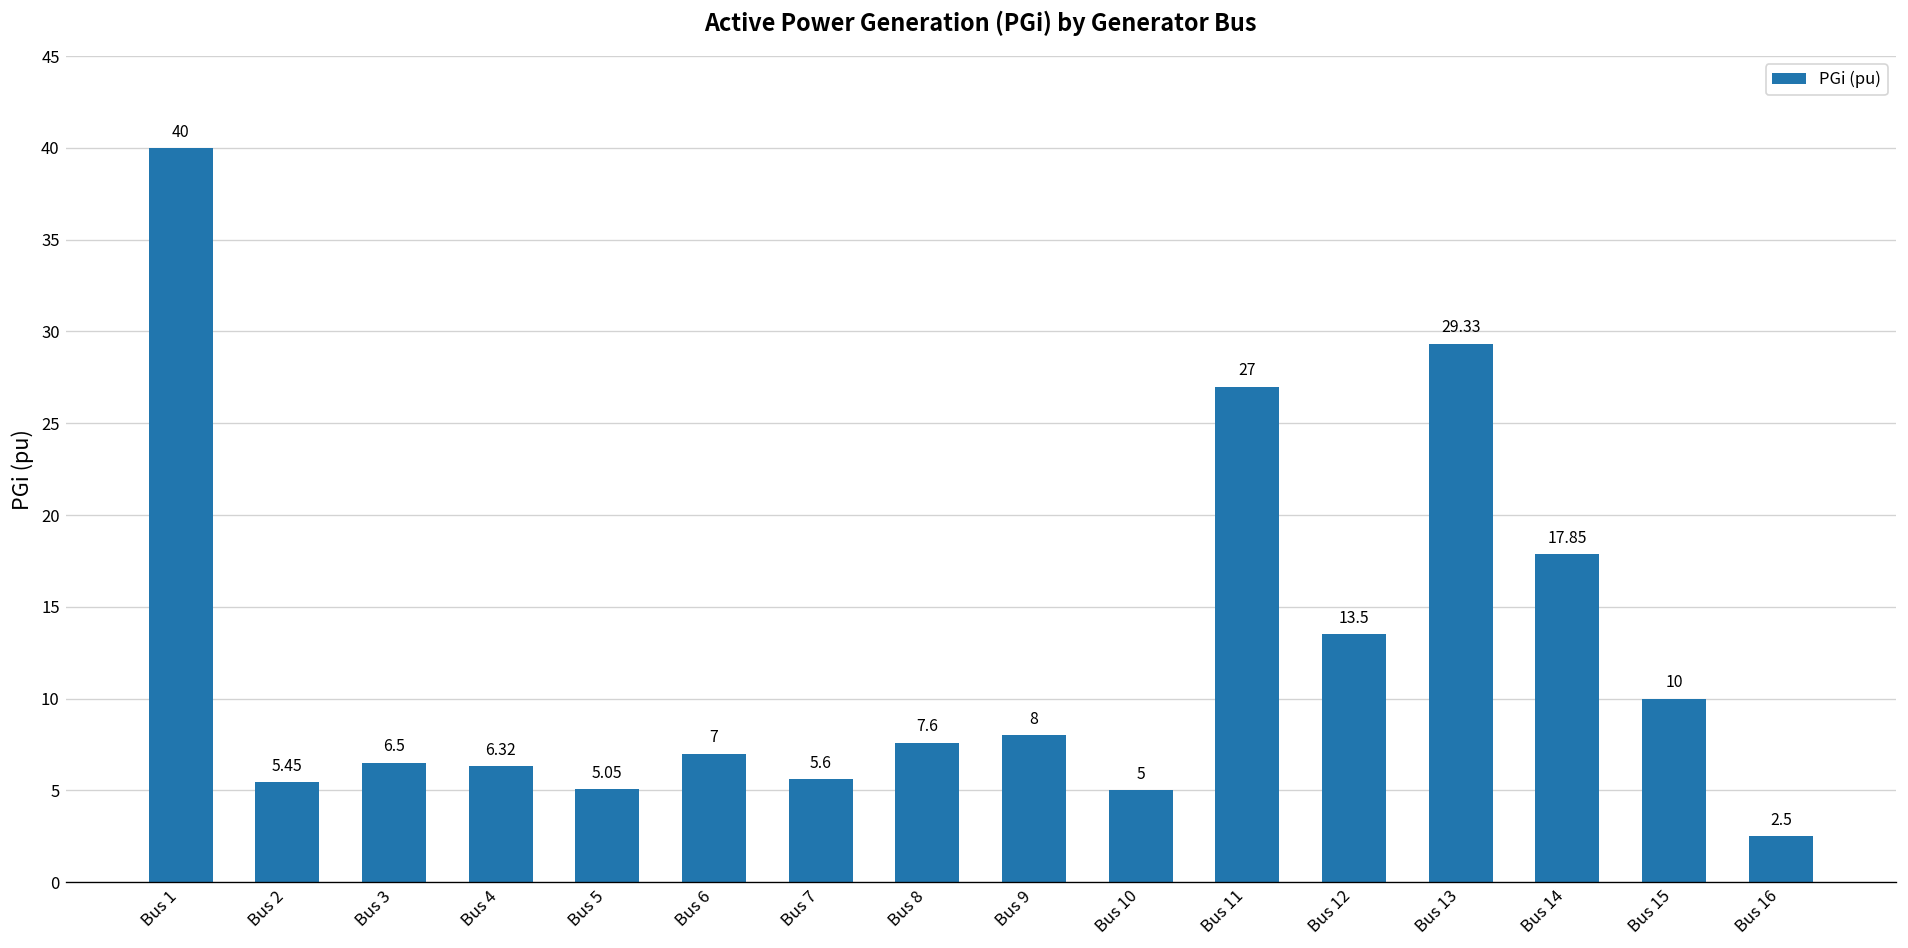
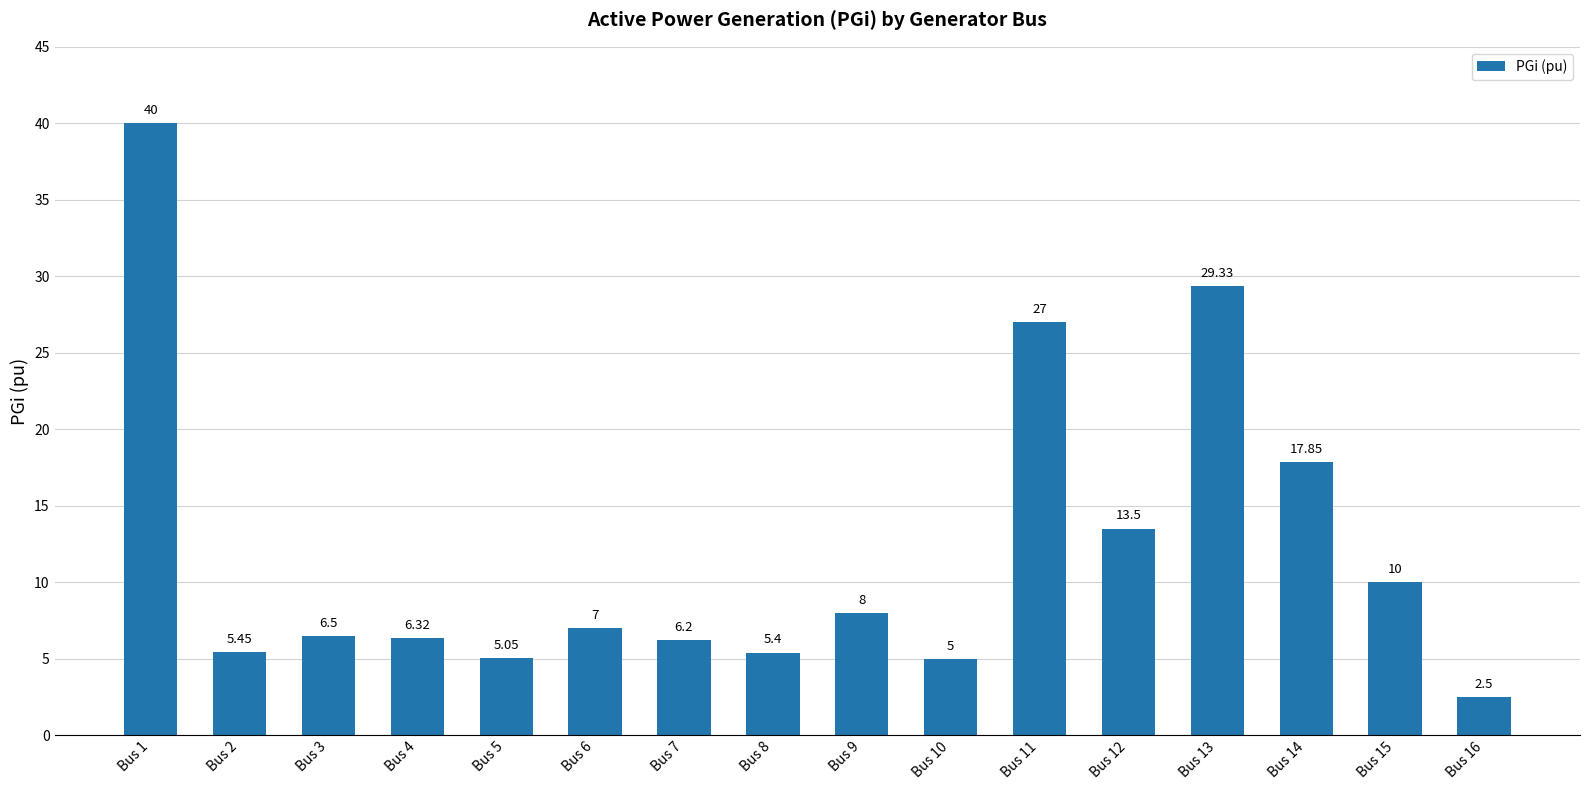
Bus 7: 5.6 -> 6.2
Bus 8: 7.6 -> 5.4
